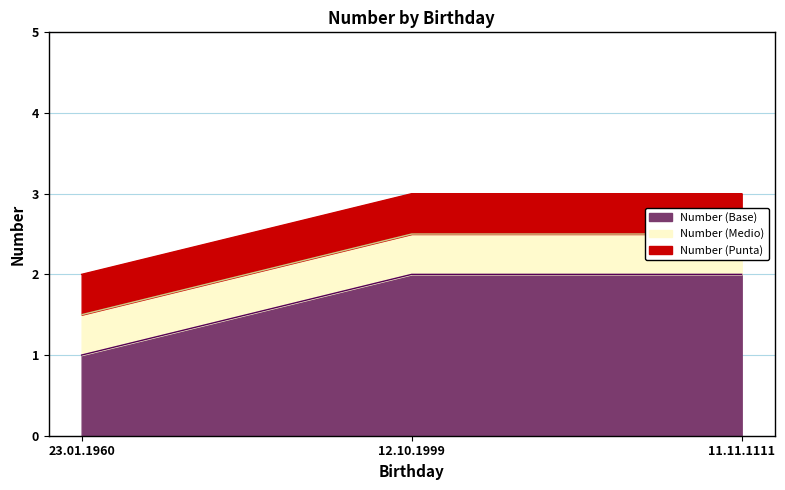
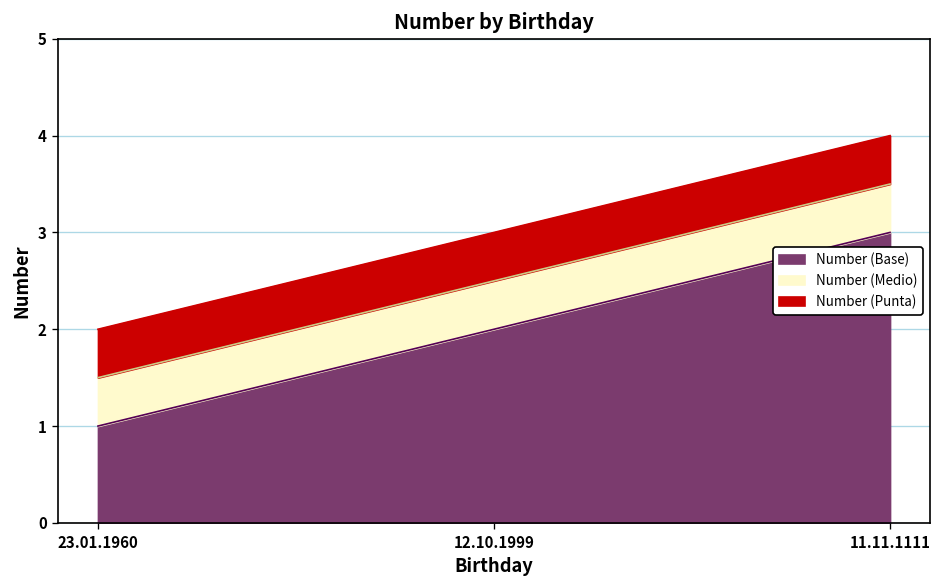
Number (Base), 11.11.1111: 2 -> 3
